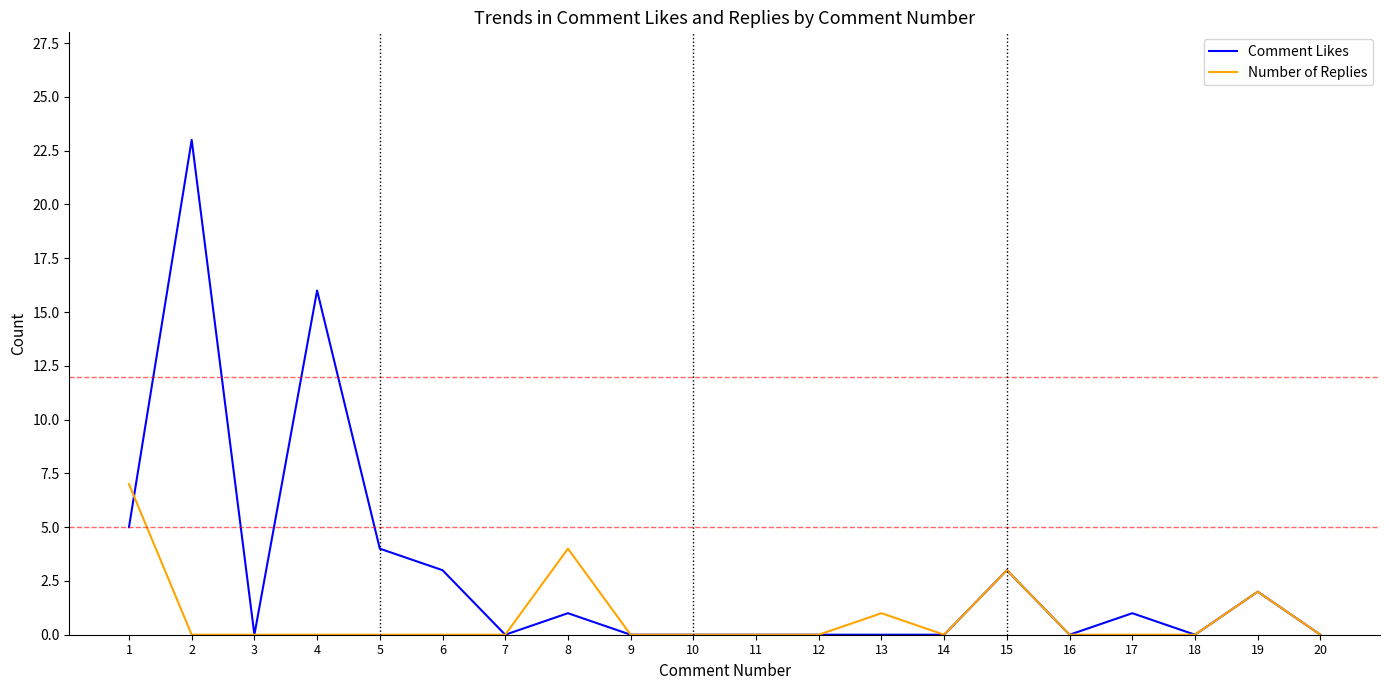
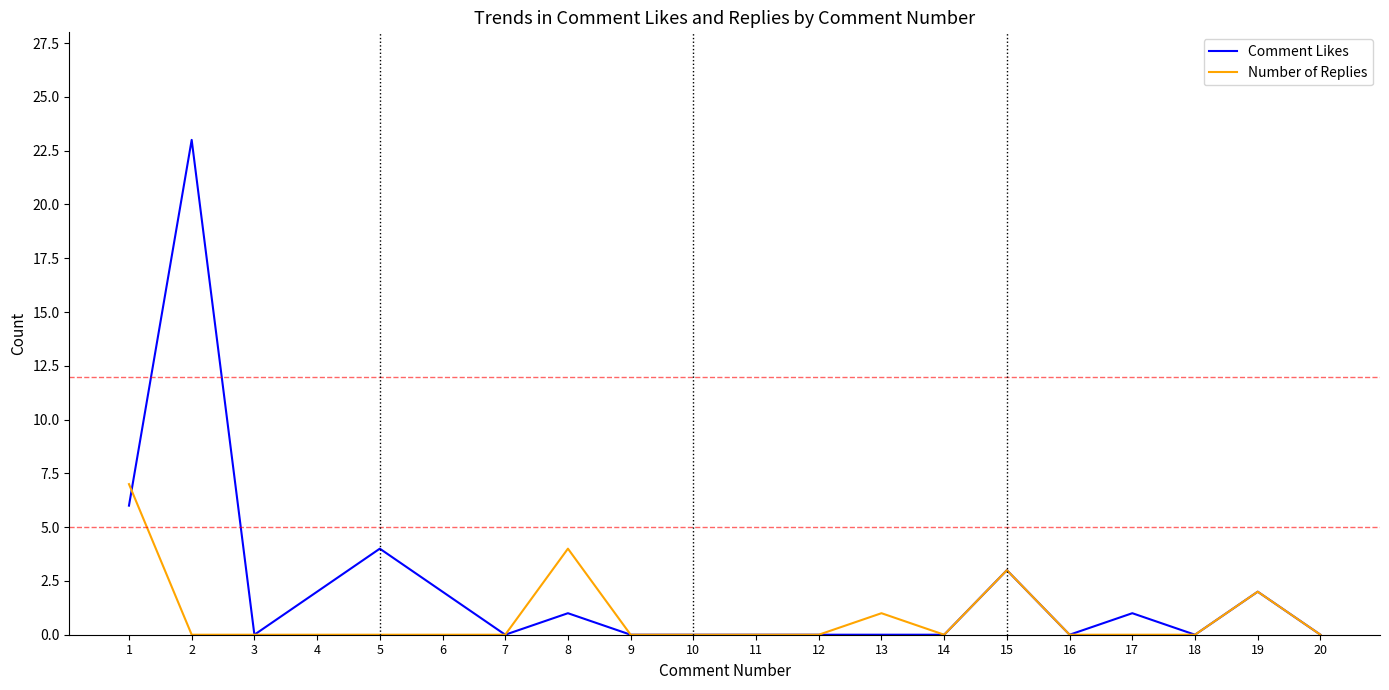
Comment Likes, 1: 5 -> 6
Comment Likes, 4: 16 -> 2
Comment Likes, 6: 3 -> 2
